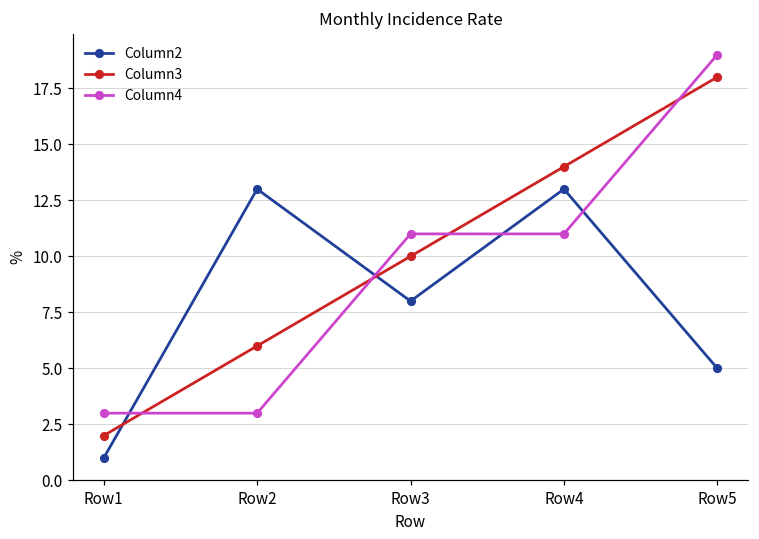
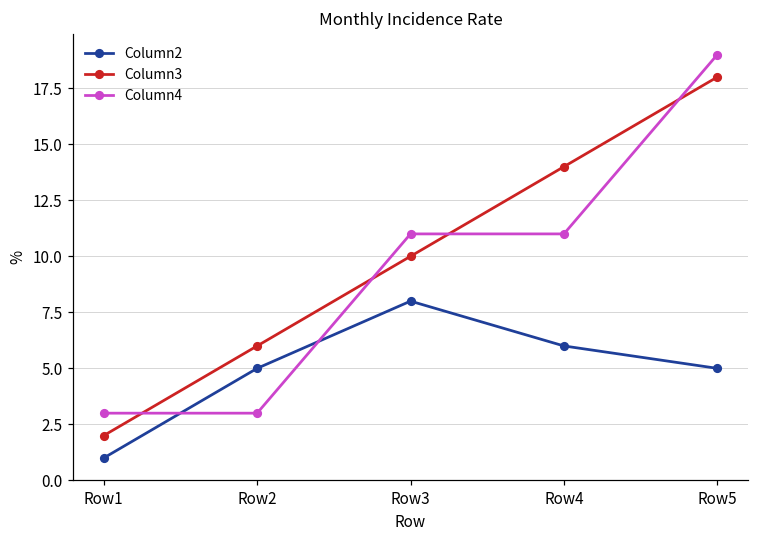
Column2, Row2: 13 -> 5
Column2, Row4: 13 -> 6
